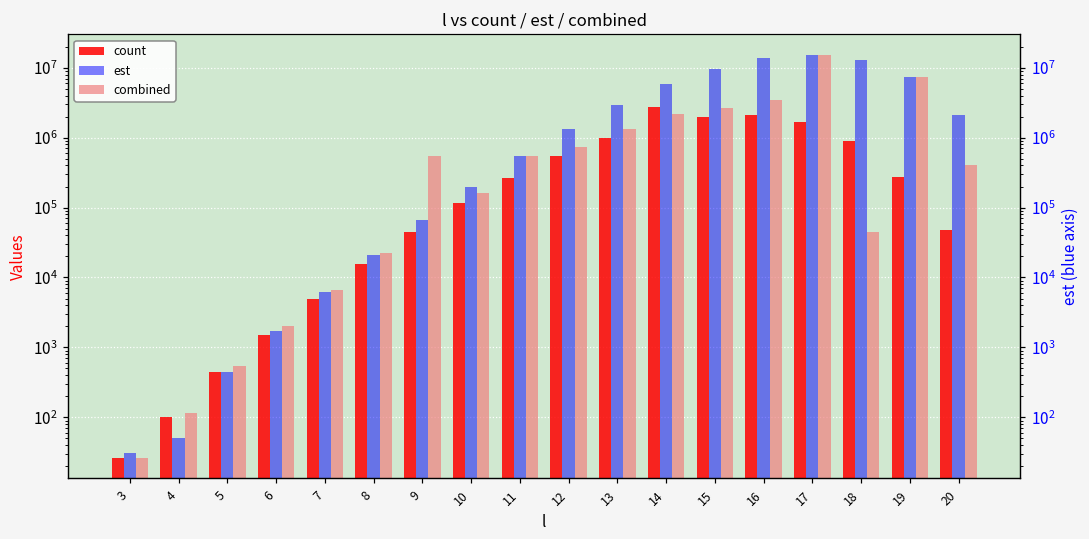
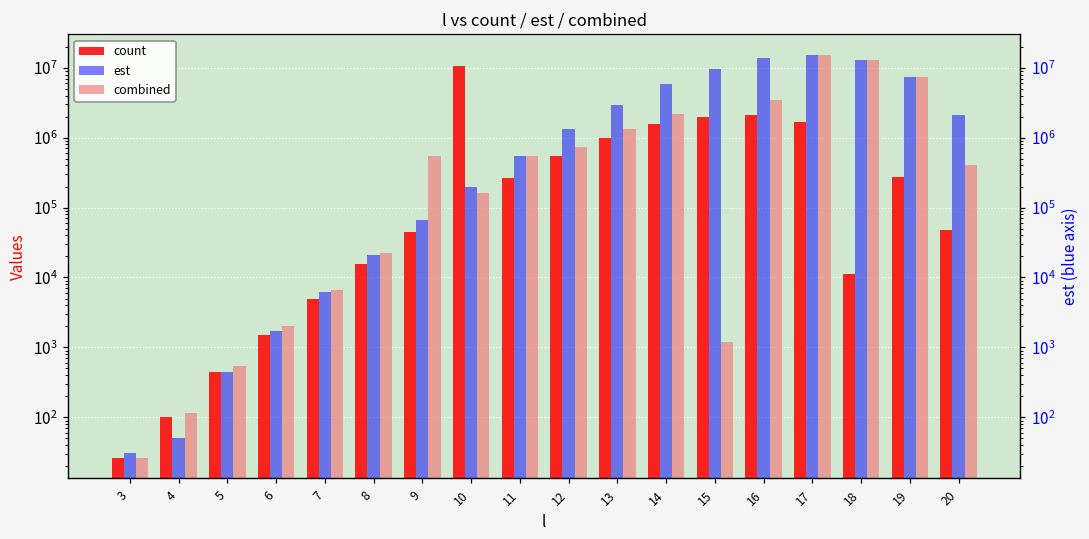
count, 10: 120000 -> 10000000
count, 14: 2700000 -> 1500000
combined, 15: 2700000 -> 1200
count, 18: 900000 -> 11000
combined, 18: 50000 -> 13000000
